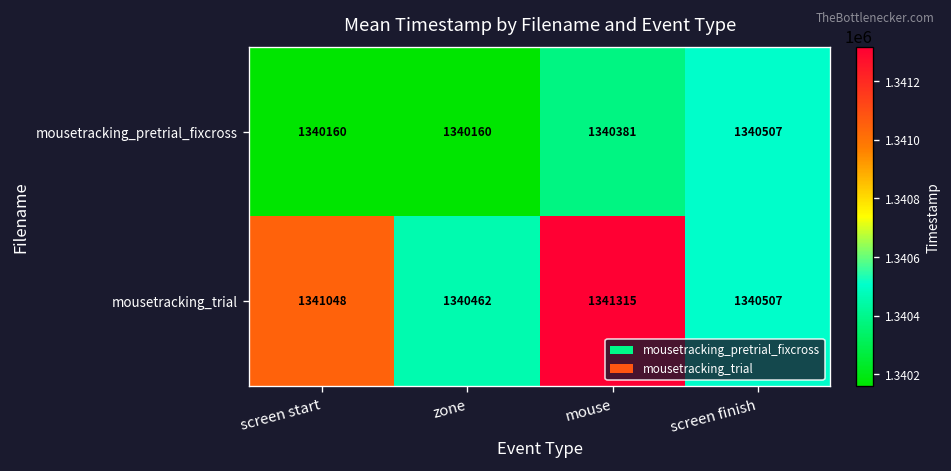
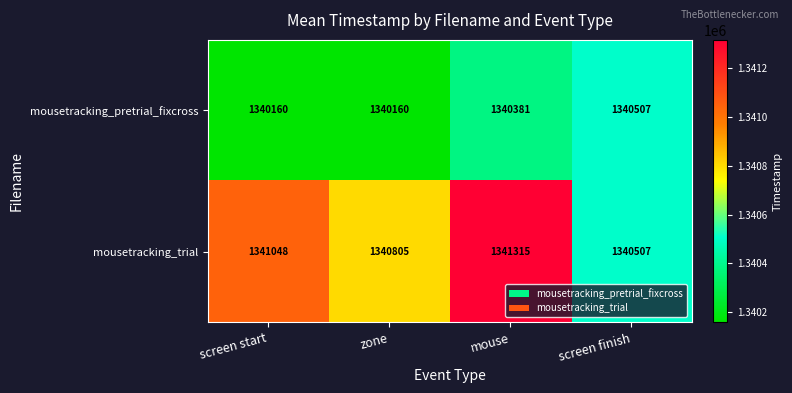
mousetracking_trial, zone: 1340462 -> 1340805
